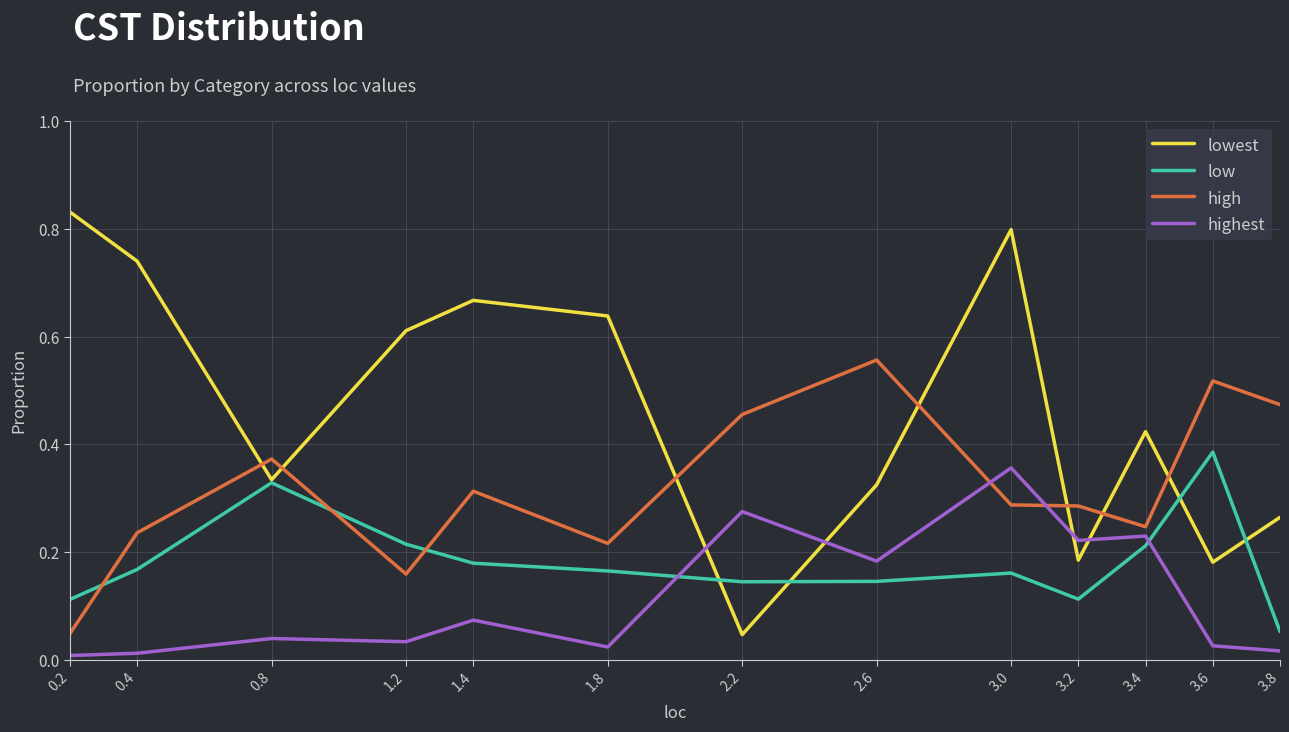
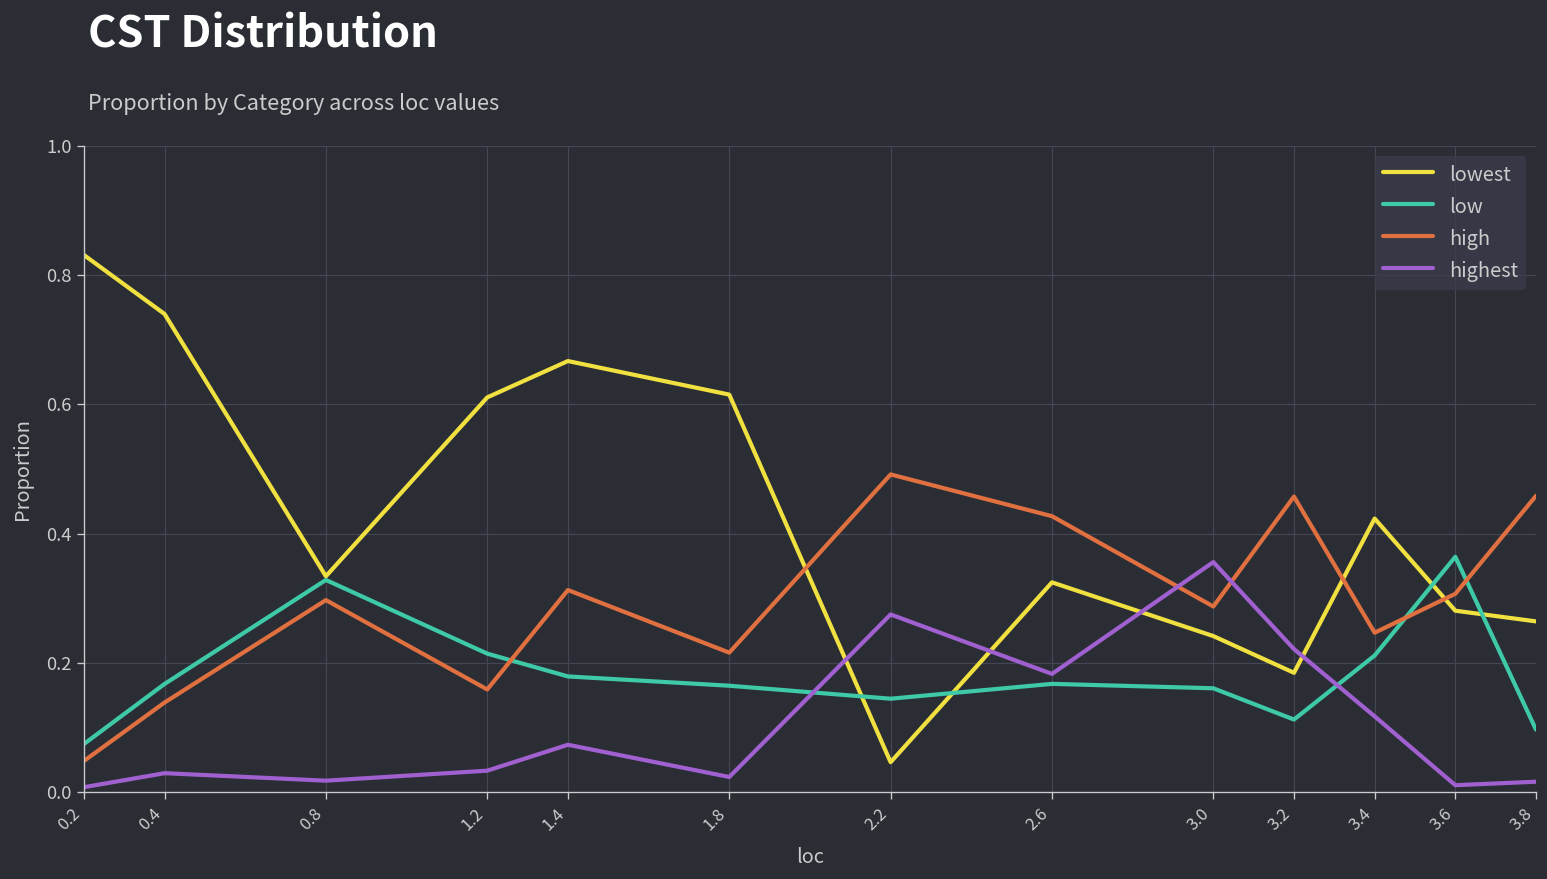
low, 0.2: 0.11 -> 0.07
high, 0.4: 0.24 -> 0.14
highest, 0.4: 0.01 -> 0.03
high, 0.8: 0.37 -> 0.30
highest, 0.8: 0.04 -> 0.02
lowest, 1.8: 0.64 -> 0.62
high, 2.2: 0.46 -> 0.49
low, 2.6: 0.15 -> 0.17
high, 2.6: 0.56 -> 0.43
lowest, 3.0: 0.80 -> 0.24
high, 3.2: 0.29 -> 0.46
highest, 3.4: 0.23 -> 0.12
lowest, 3.6: 0.18 -> 0.28
low, 3.6: 0.39 -> 0.36
high, 3.6: 0.52 -> 0.31
highest, 3.6: 0.03 -> 0.01
low, 3.8: 0.05 -> 0.10
high, 3.8: 0.47 -> 0.46
